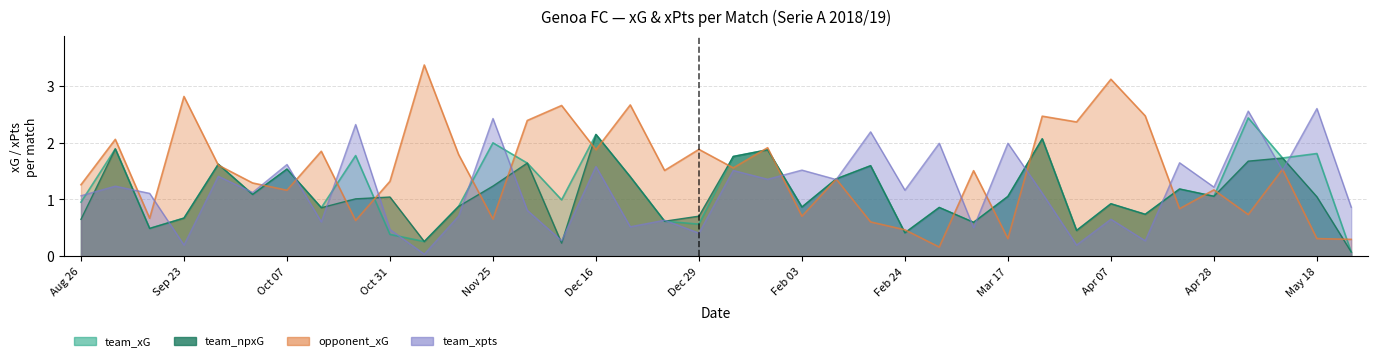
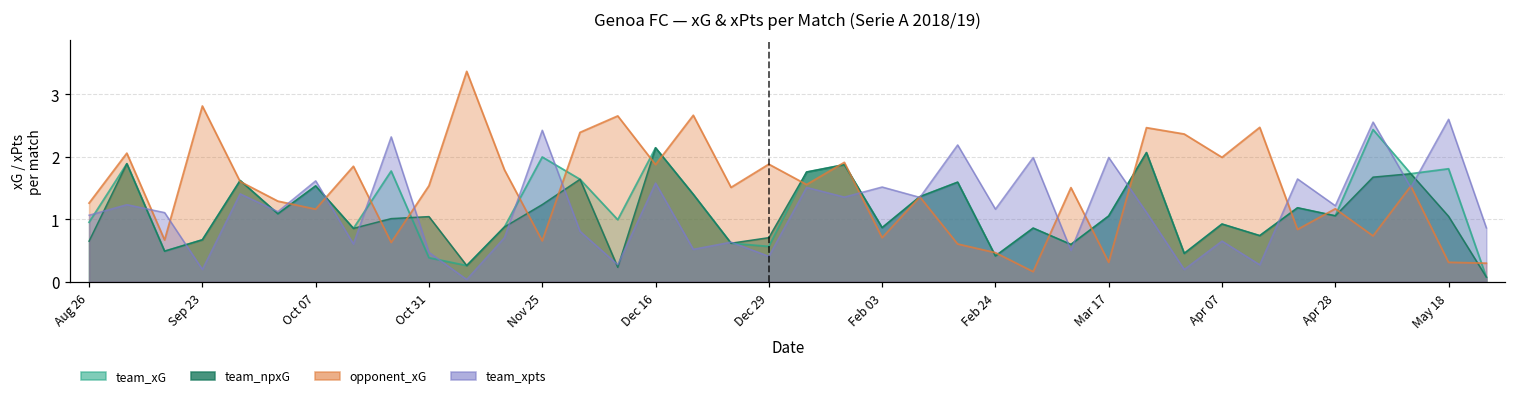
opponent_xG, Oct 31: 1.3 -> 1.5
opponent_xG, Apr 07: 3.1 -> 2.0
